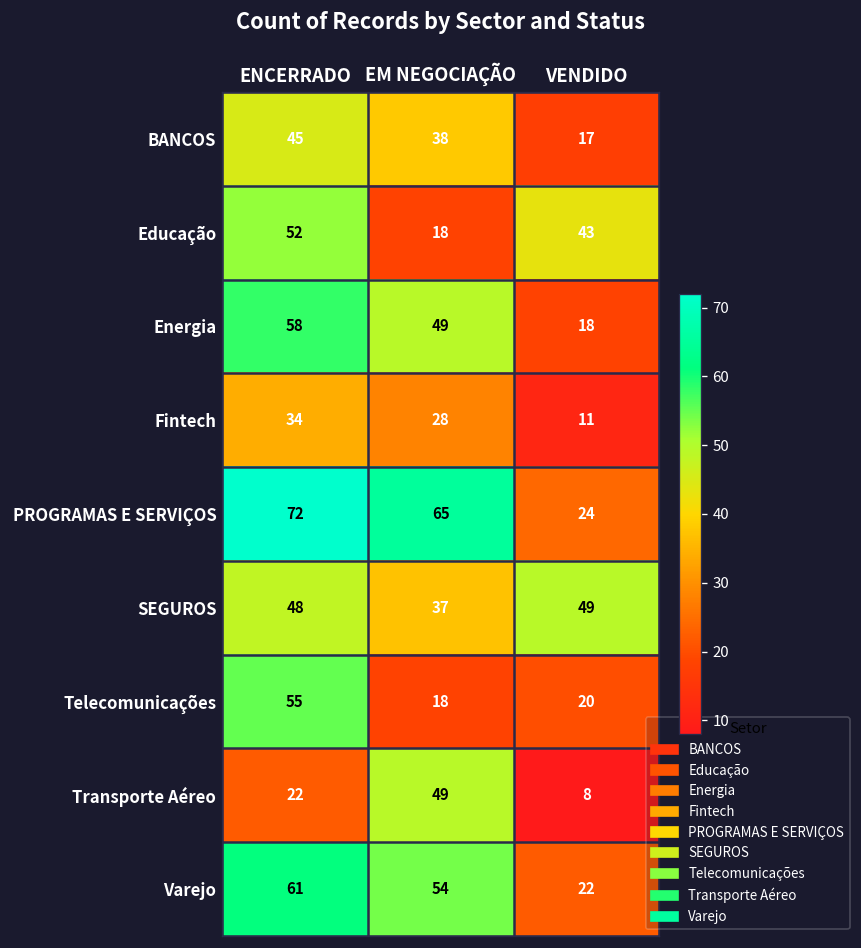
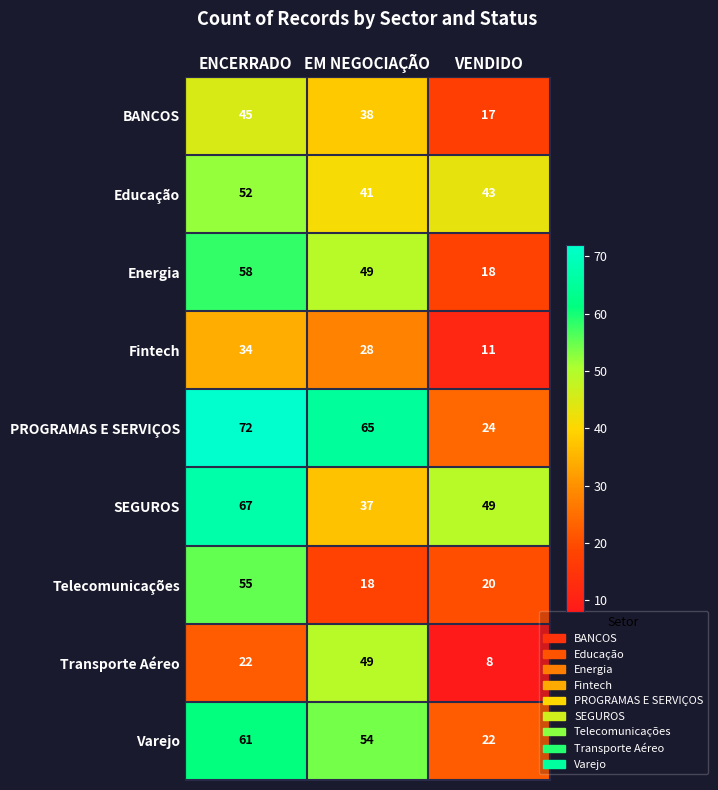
Educação, EM NEGOCIAÇÃO: 18 -> 41
SEGUROS, ENCERRADO: 48 -> 67
